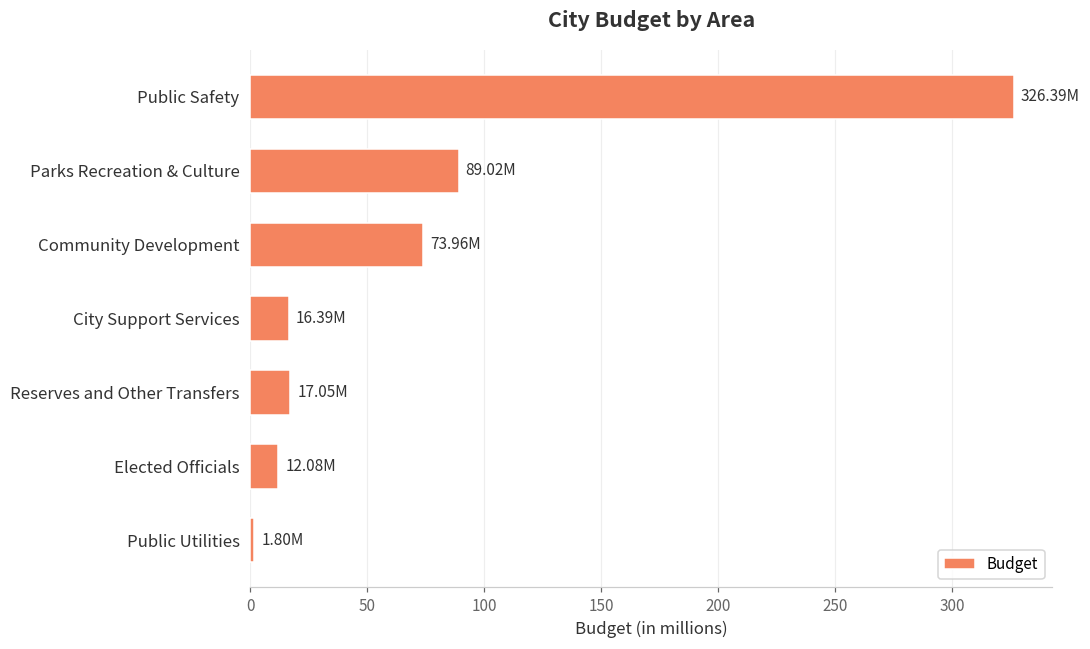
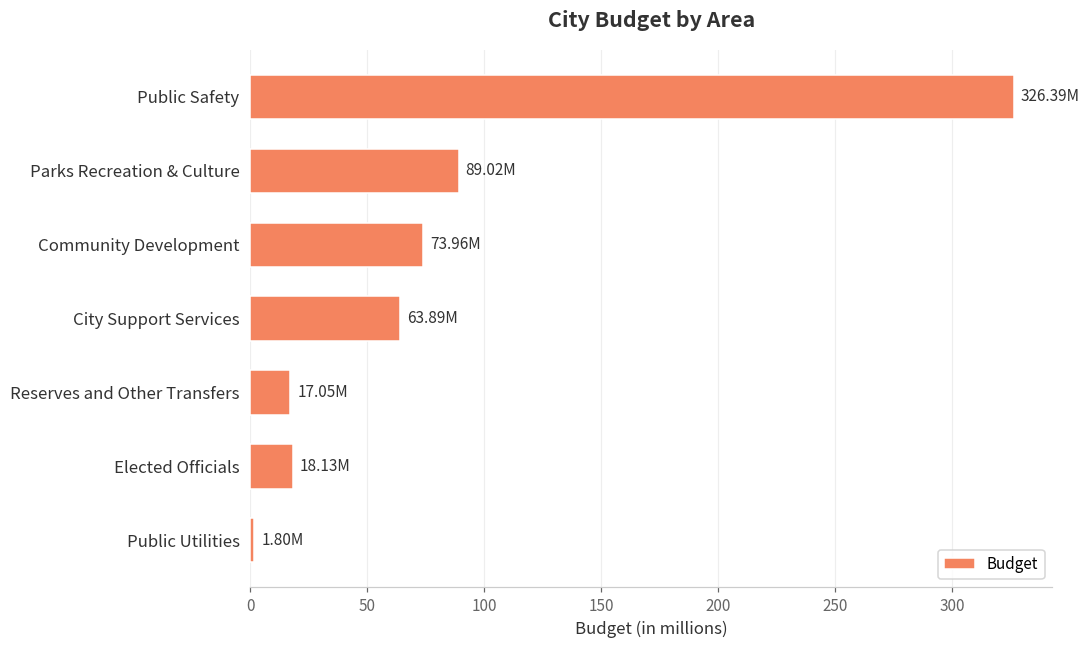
City Support Services: 16.39M -> 63.89M
Elected Officials: 12.08M -> 18.13M
